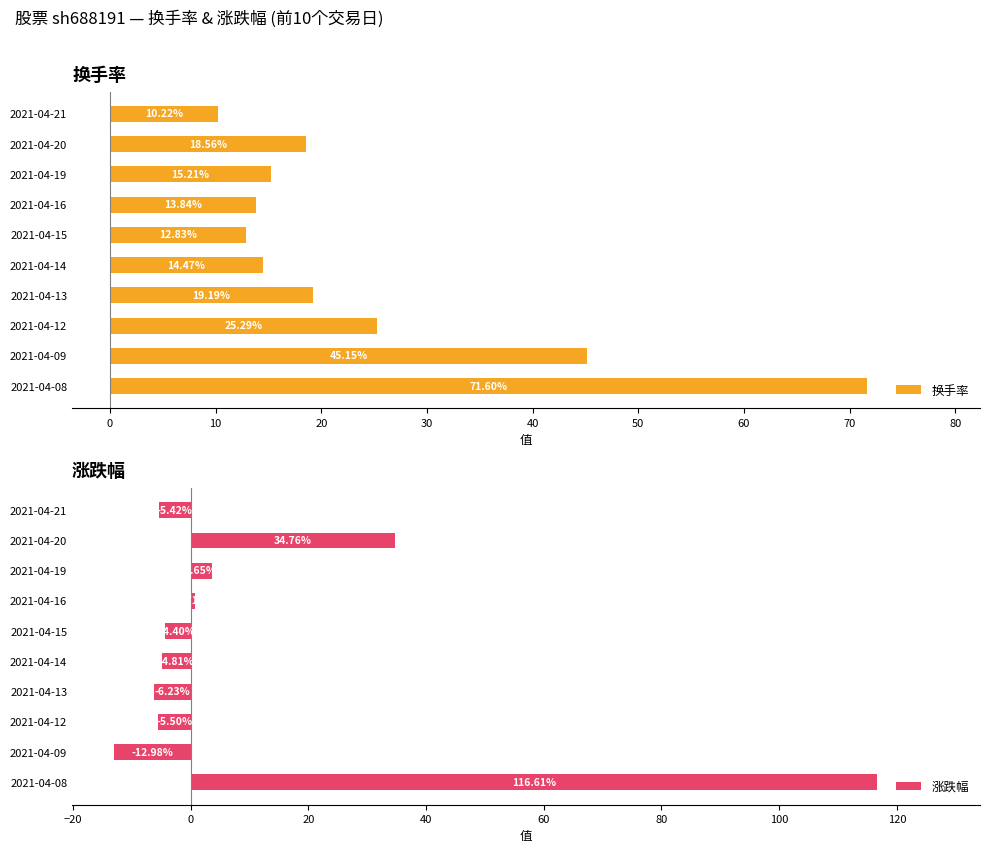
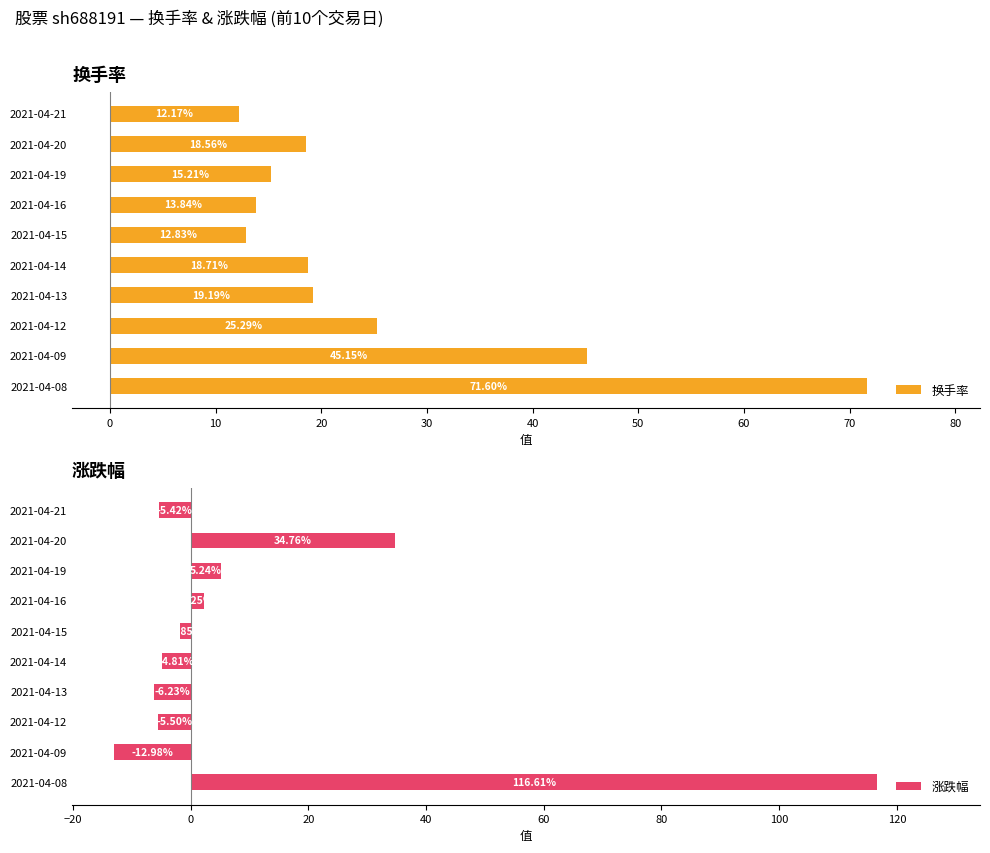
换手率, 2021-04-21: 10.22% -> 12.17%
换手率, 2021-04-14: 14.47% -> 18.71%
涨跌幅, 2021-04-19: 3.65% -> 5.24%
涨跌幅, 2021-04-16: 1 -> 2
涨跌幅, 2021-04-15: -4 -> -2
